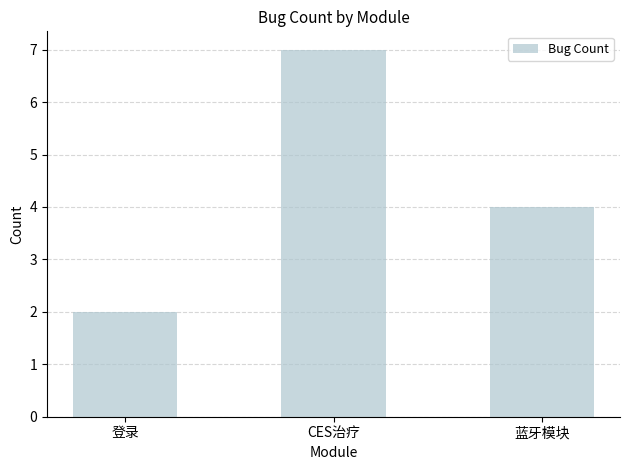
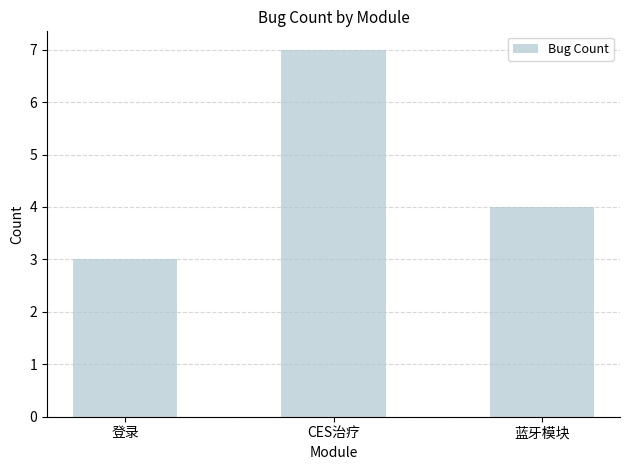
登录: 2 -> 3
